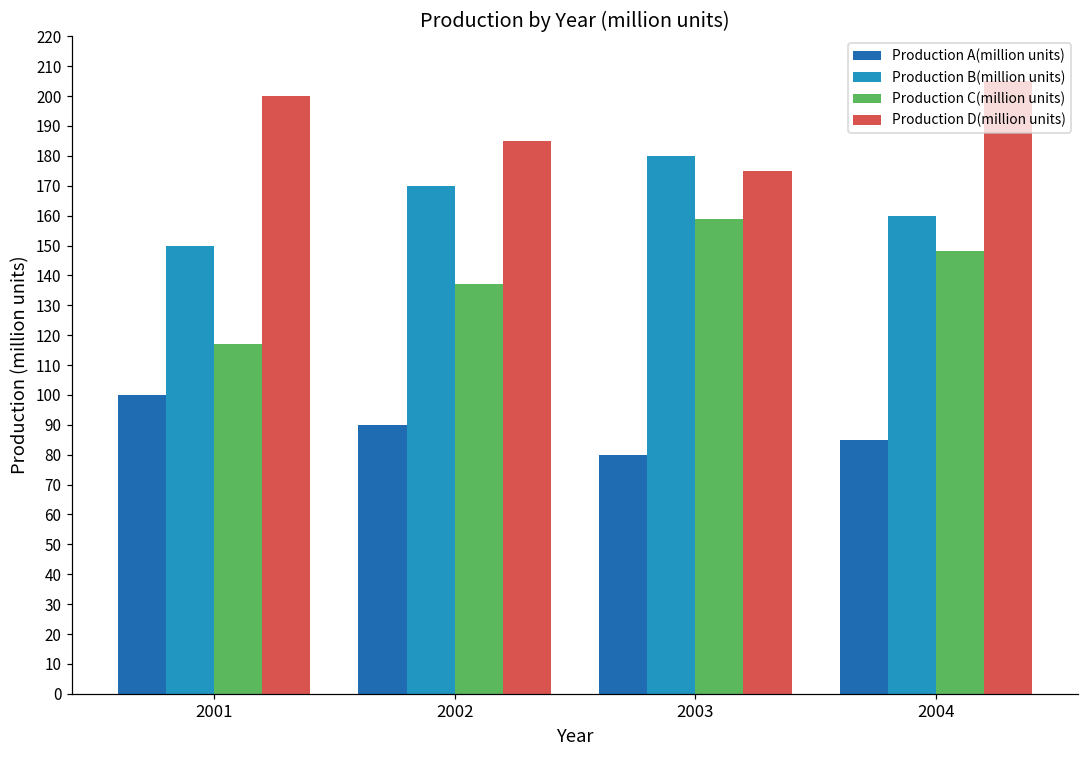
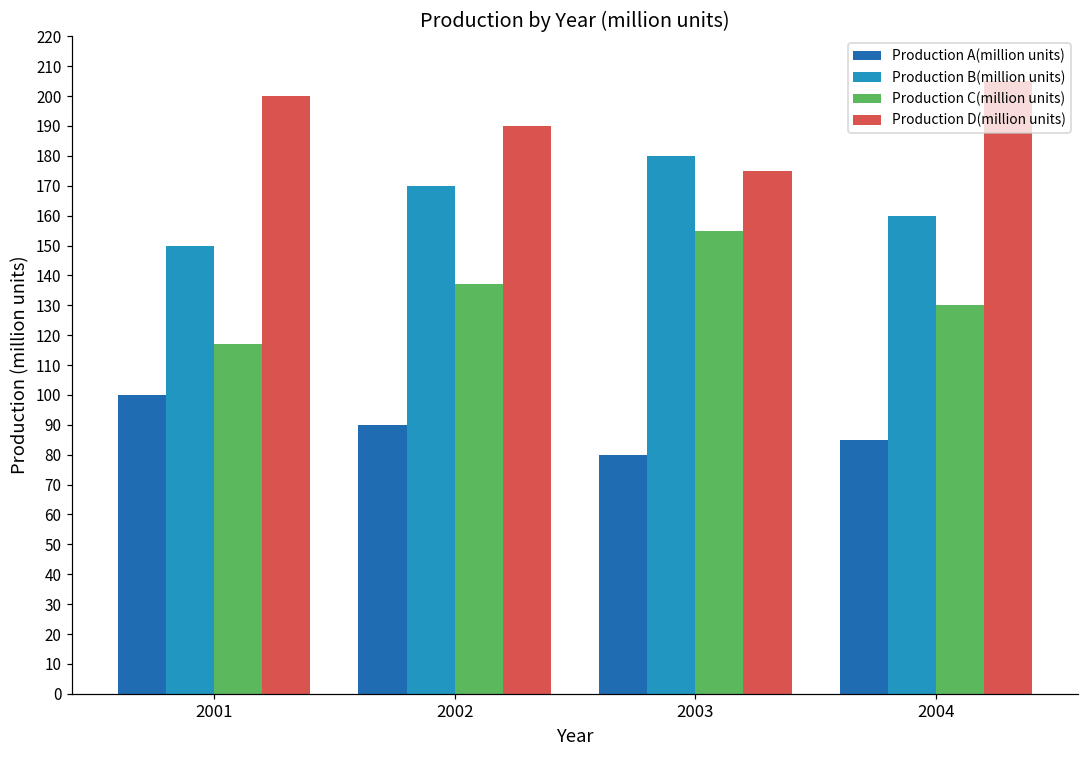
Production D(million units), 2002: 185 -> 190
Production C(million units), 2003: 159 -> 155
Production C(million units), 2004: 148 -> 130
